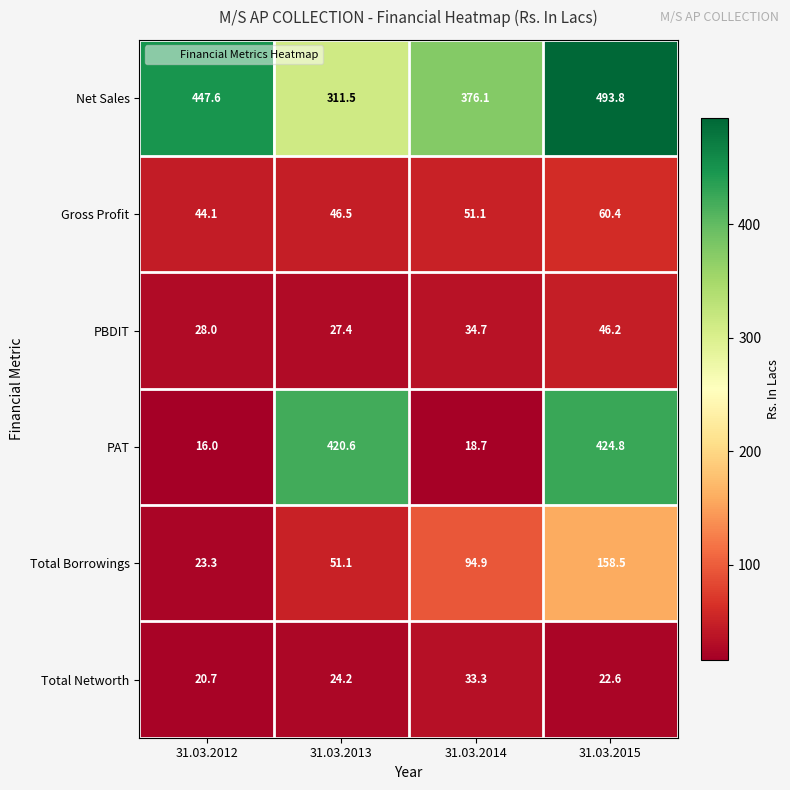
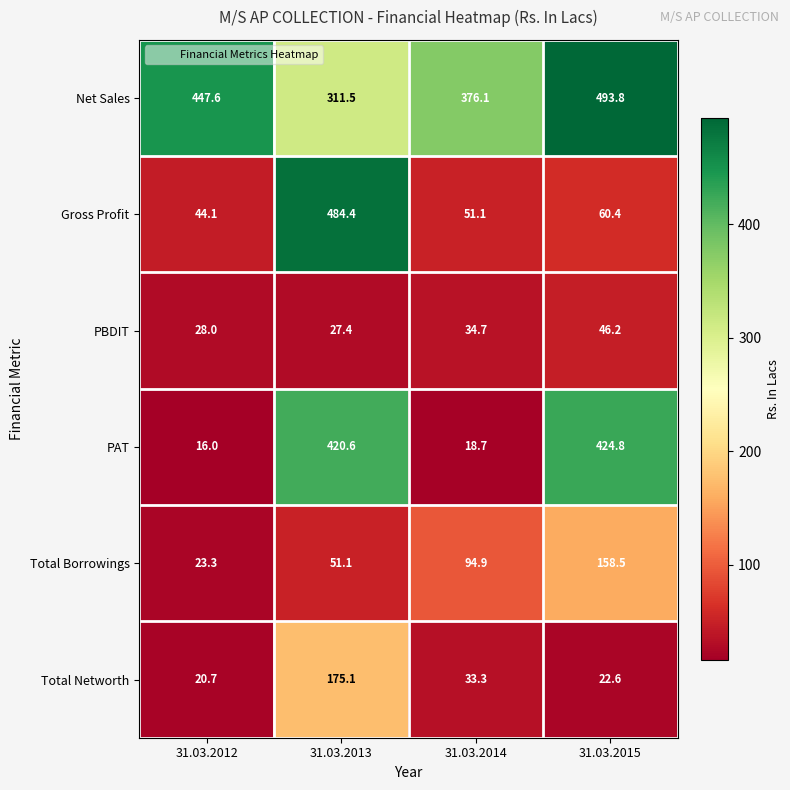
Gross Profit, 31.03.2013: 46.5 -> 484.4
Total Networth, 31.03.2013: 24.2 -> 175.1
